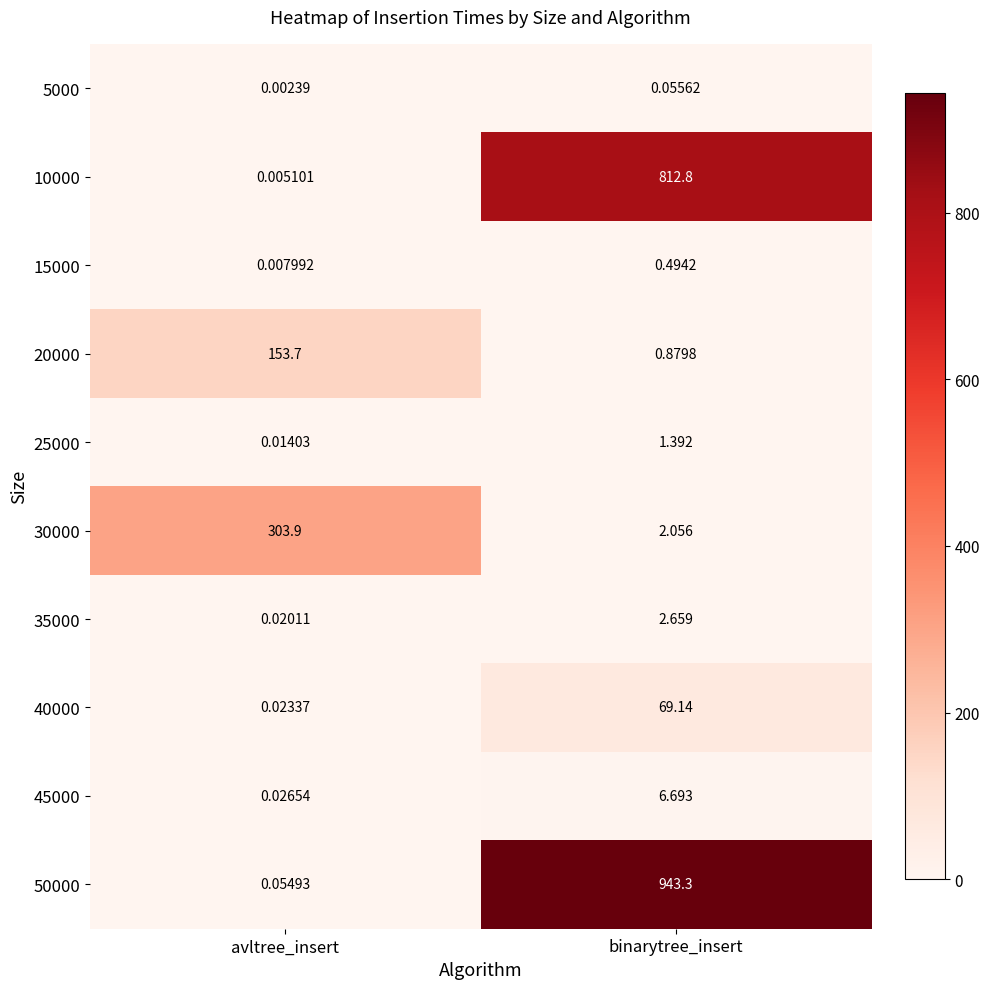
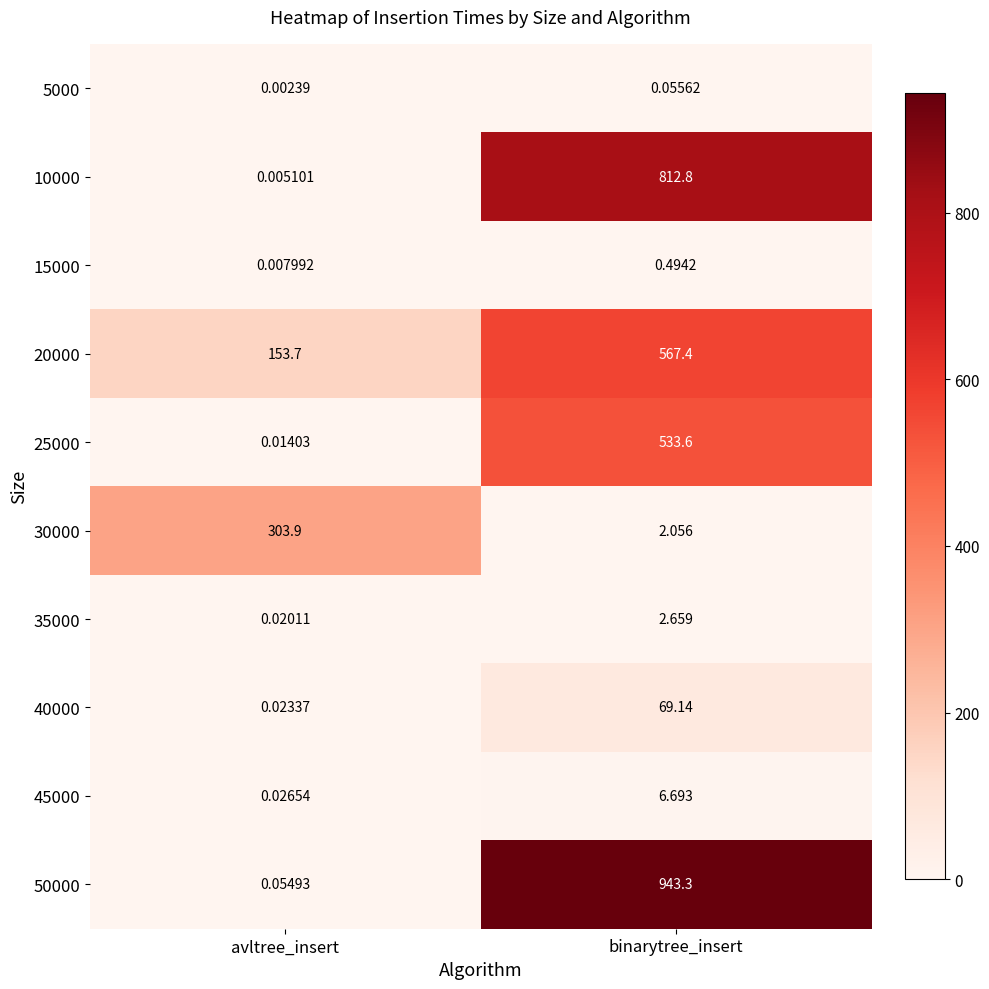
20000, binarytree_insert: 0.8798 -> 567.4
25000, binarytree_insert: 1.392 -> 533.6
